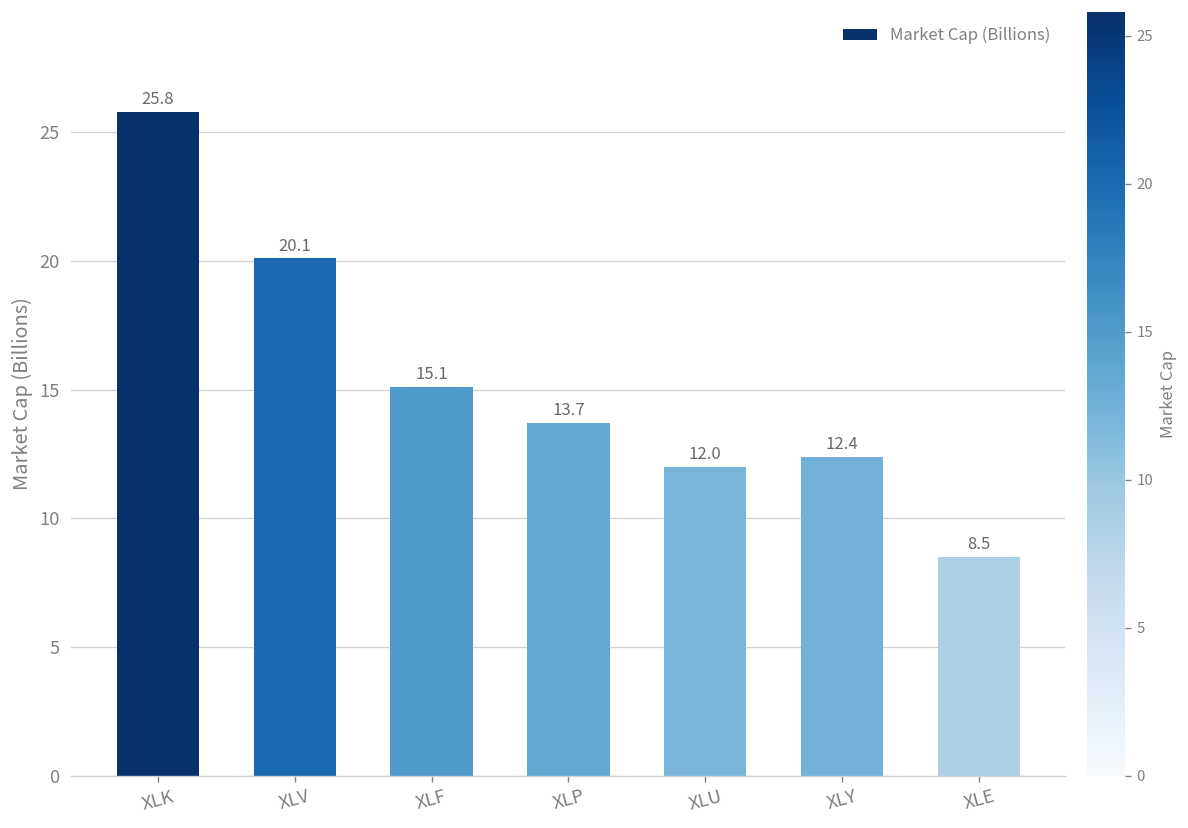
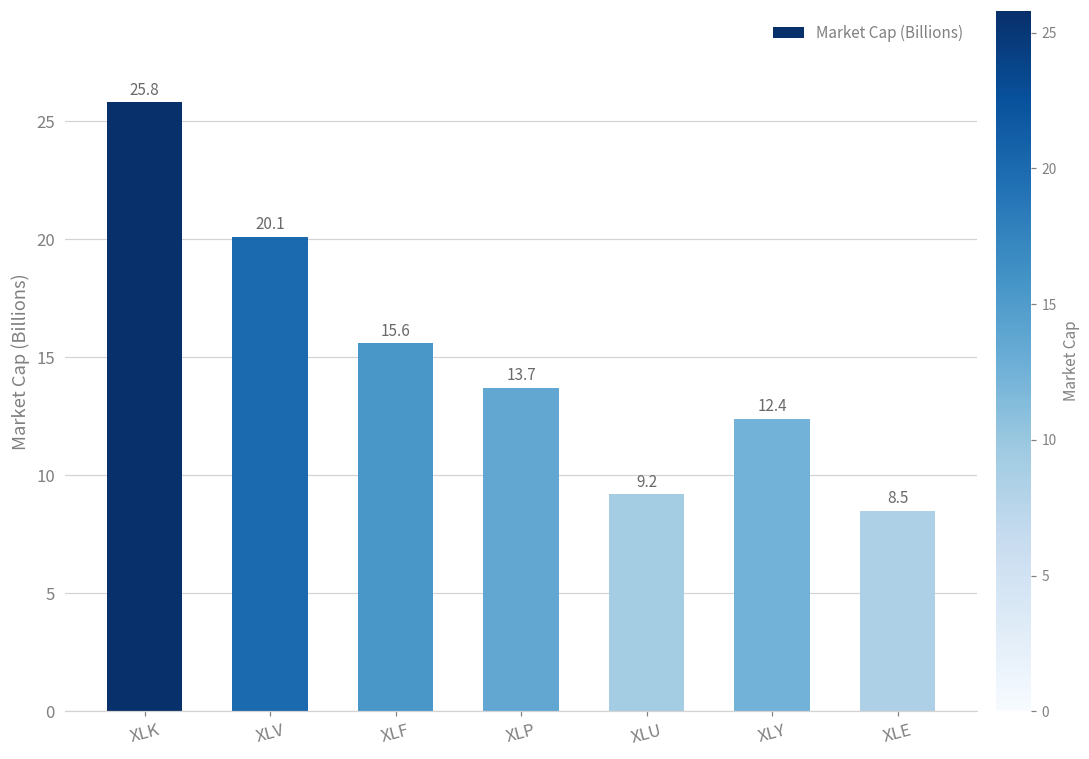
XLF: 15.1 -> 15.6
XLU: 12.0 -> 9.2
